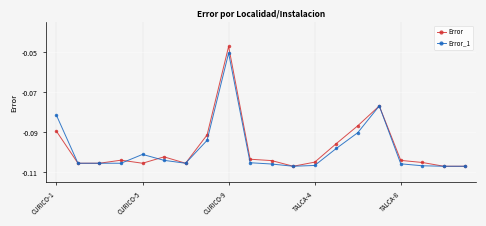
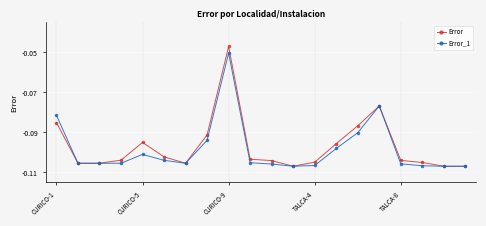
Error, CURICO-1: -0.089 -> -0.085
Error, CURICO-5: -0.105 -> -0.095
